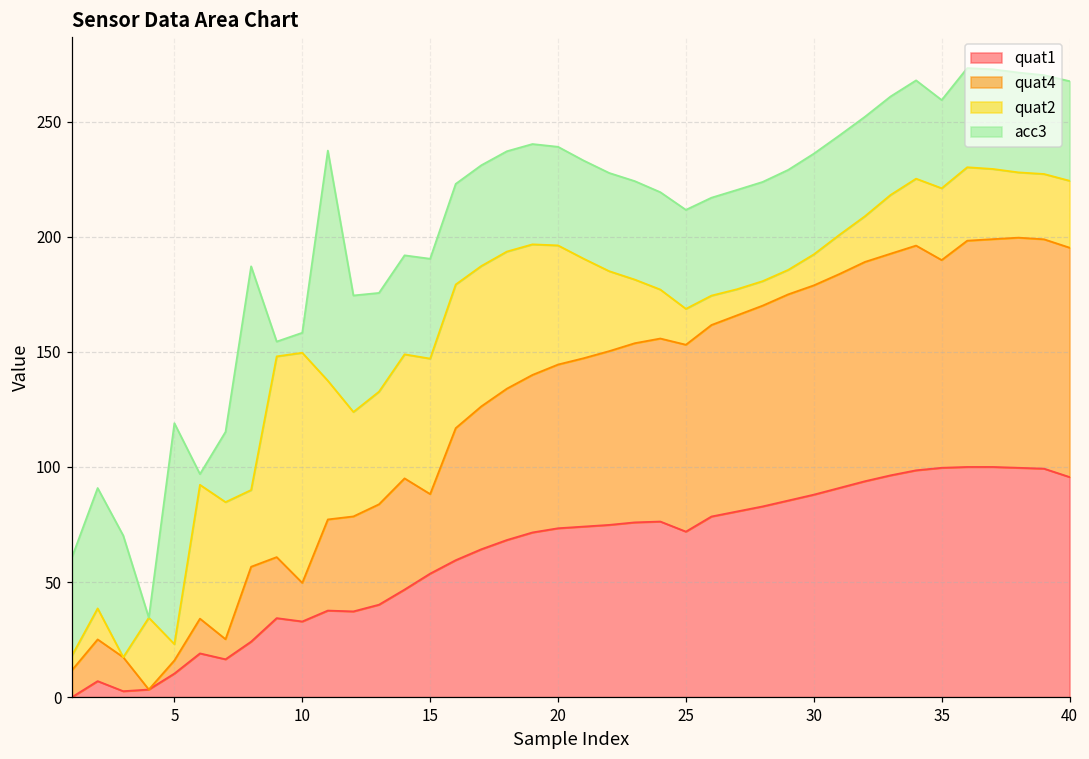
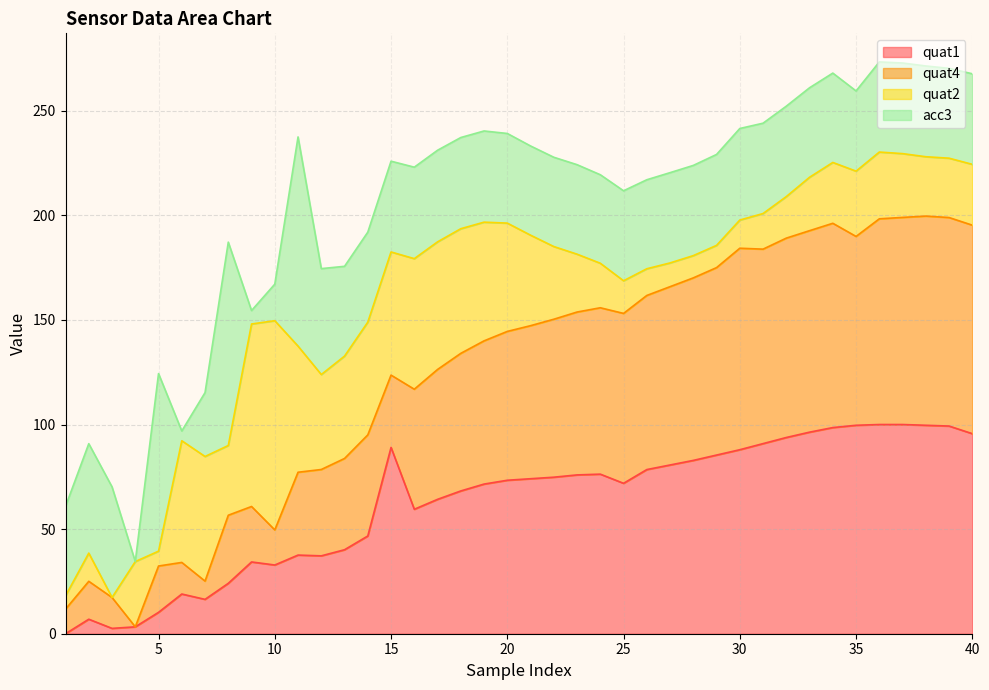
quat4, 5: 6 -> 22
acc3, 5: 96 -> 85
acc3, 10: 9 -> 17
quat1, 15: 54 -> 89
quat4, 30: 91 -> 96
